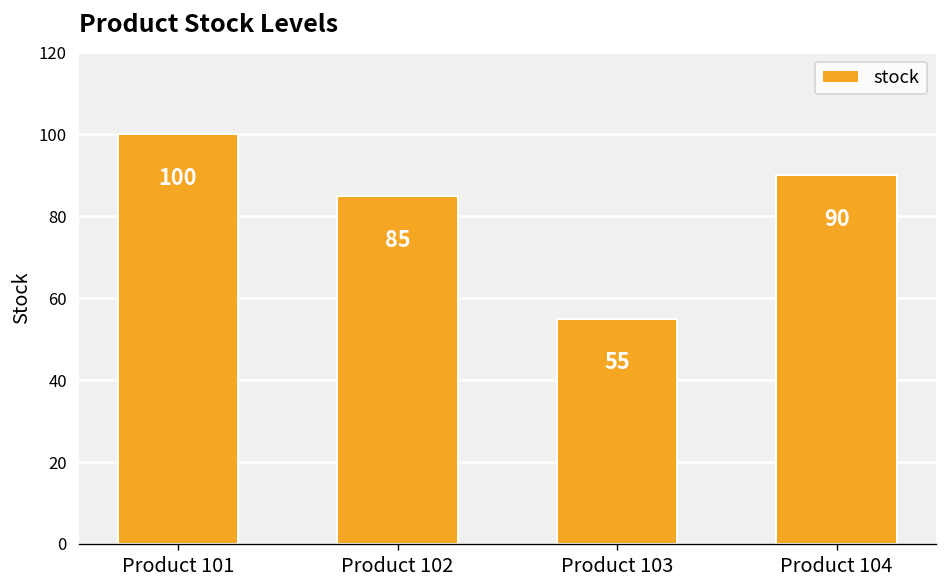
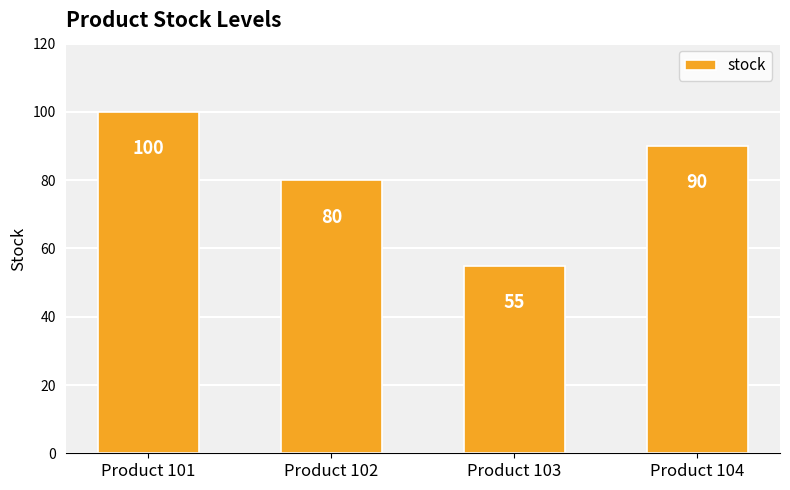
Product 102: 85 -> 80
